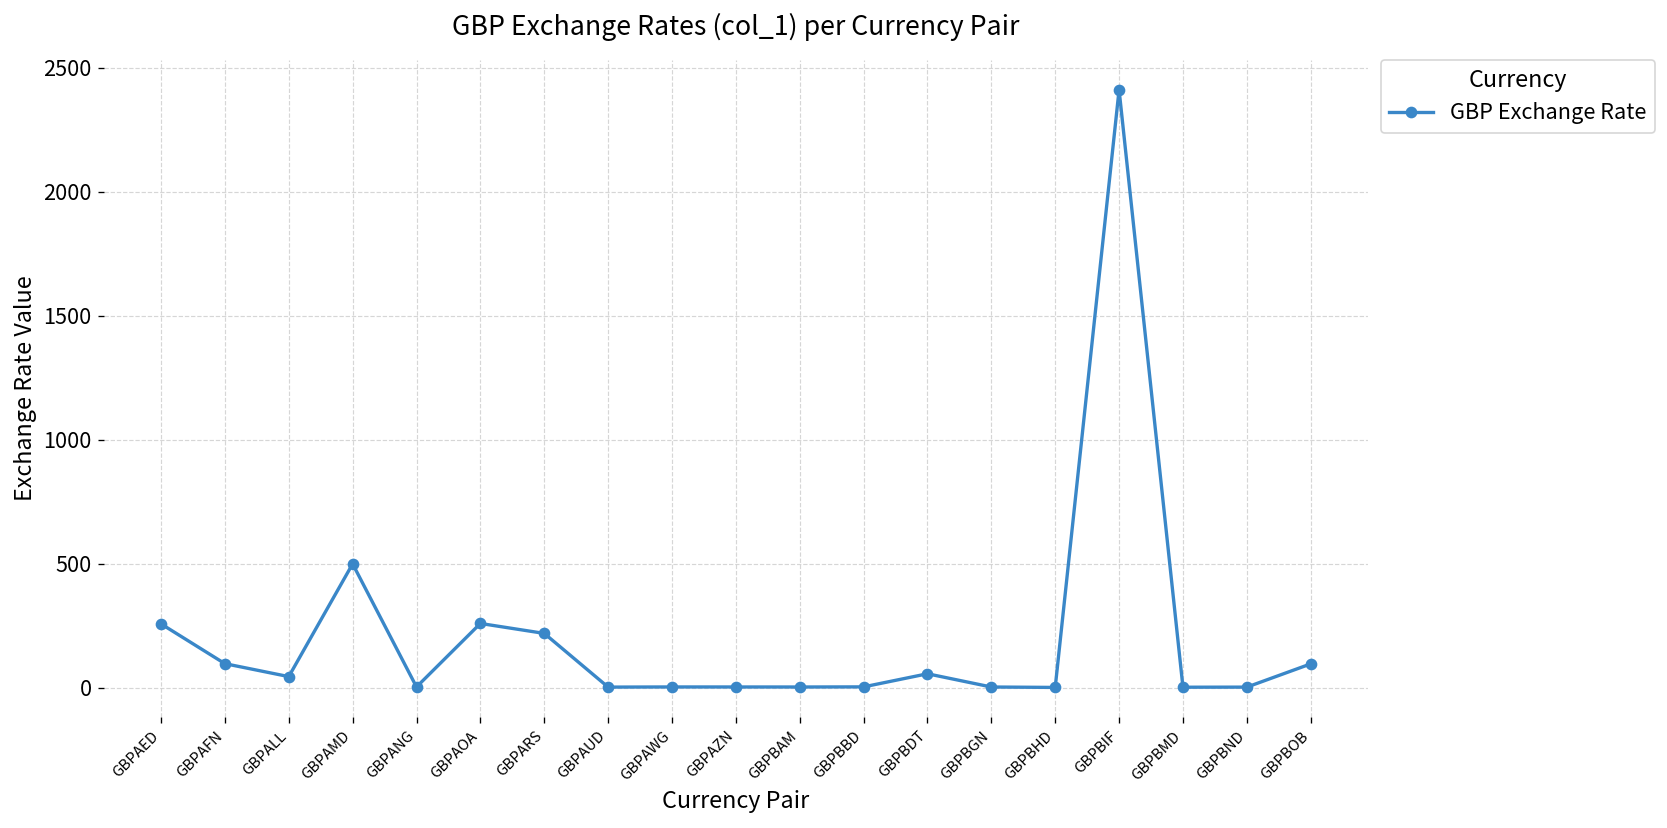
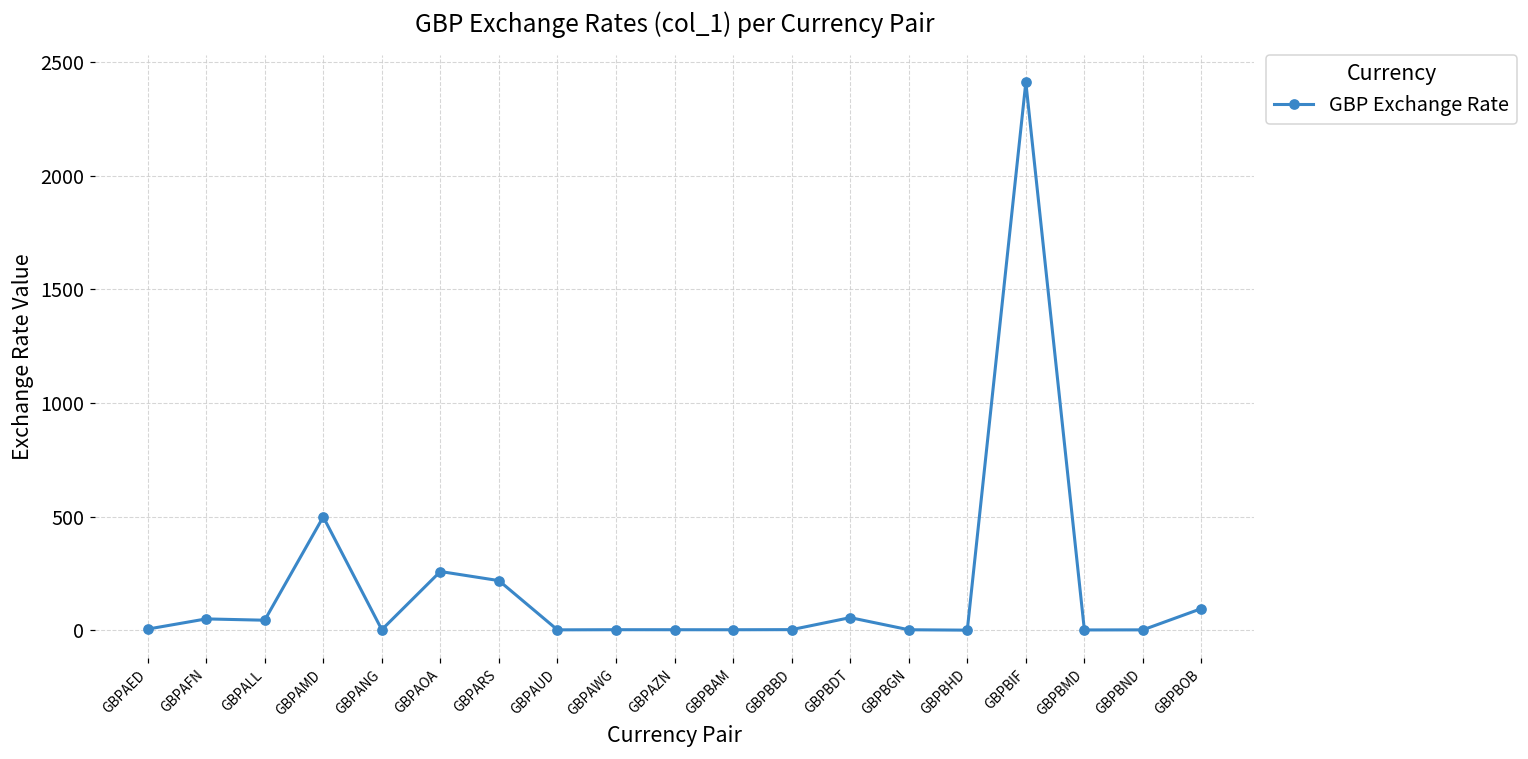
GBPAED: 260 -> 10
GBPAFN: 100 -> 50
